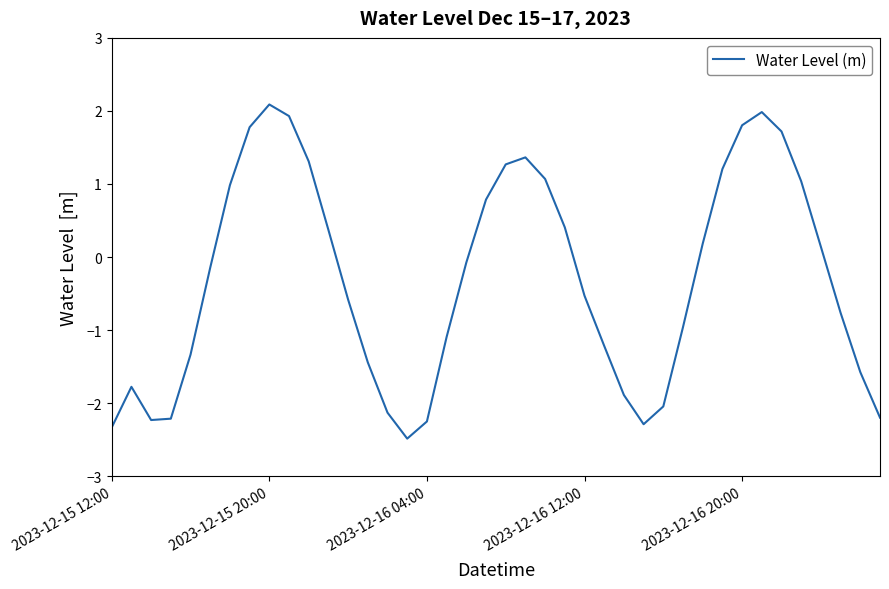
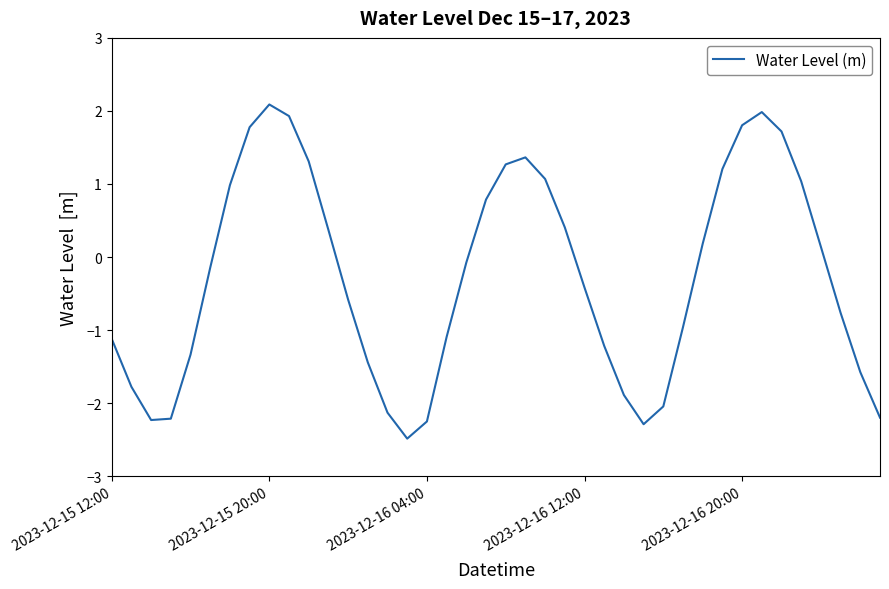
2023-12-15 12:00: -2.3 -> -1.1
2023-12-16 12:00: -0.5 -> -0.4
